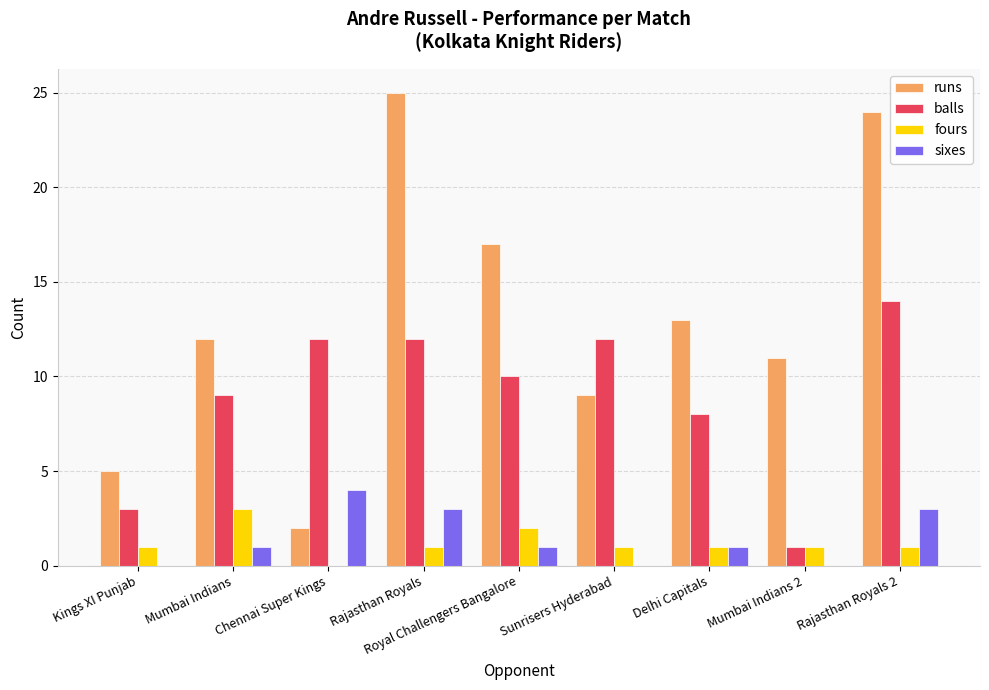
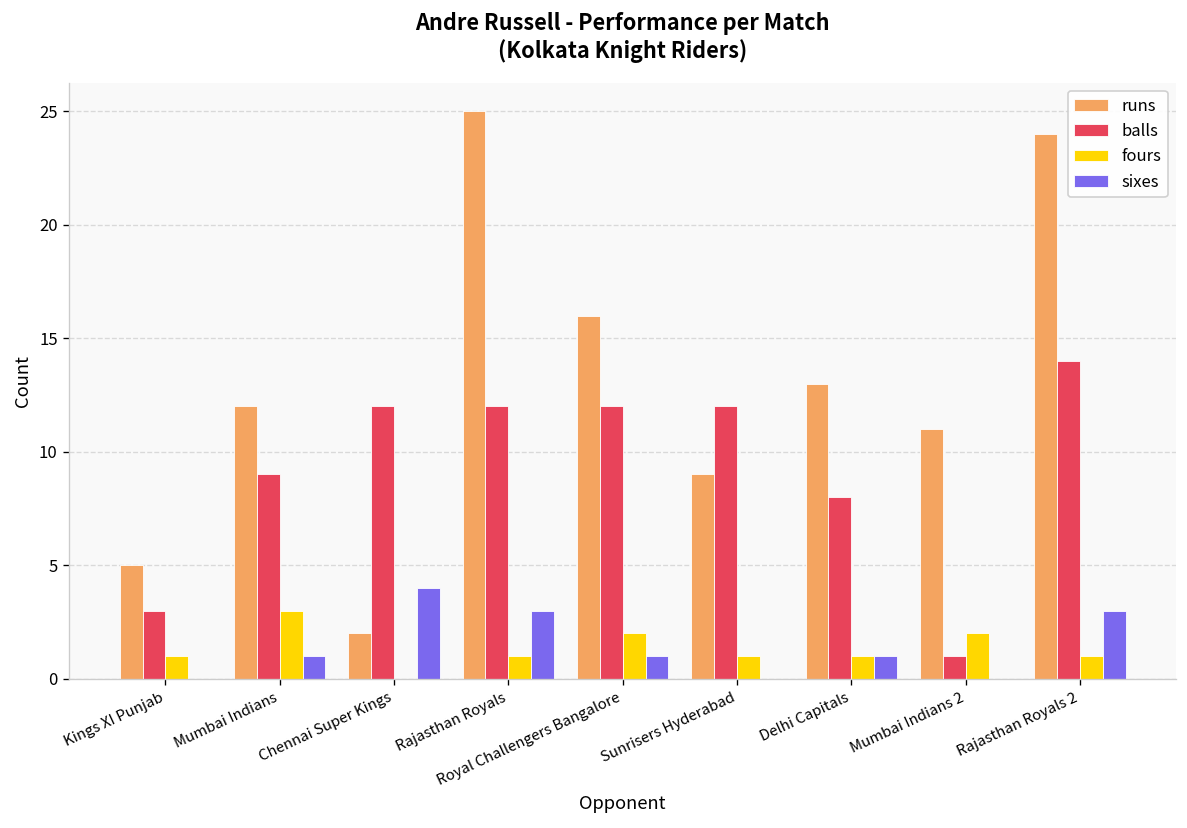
runs, Royal Challengers Bangalore: 17 -> 16
balls, Royal Challengers Bangalore: 10 -> 12
fours, Mumbai Indians 2: 1 -> 2
